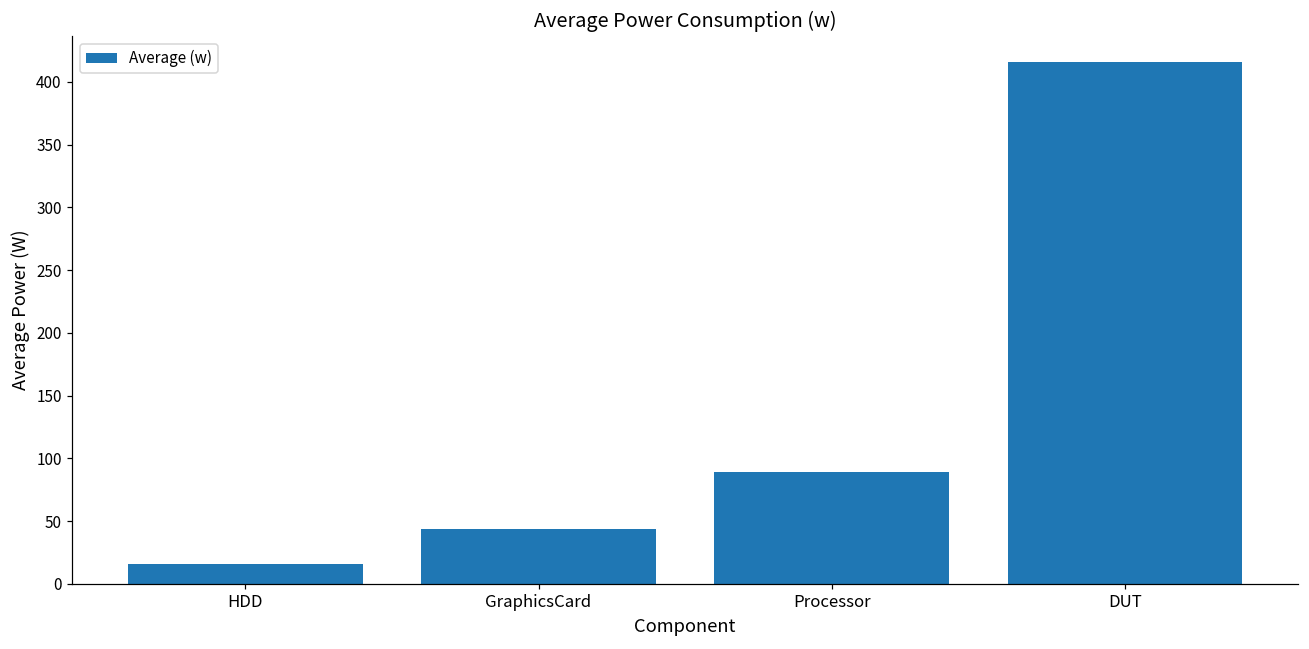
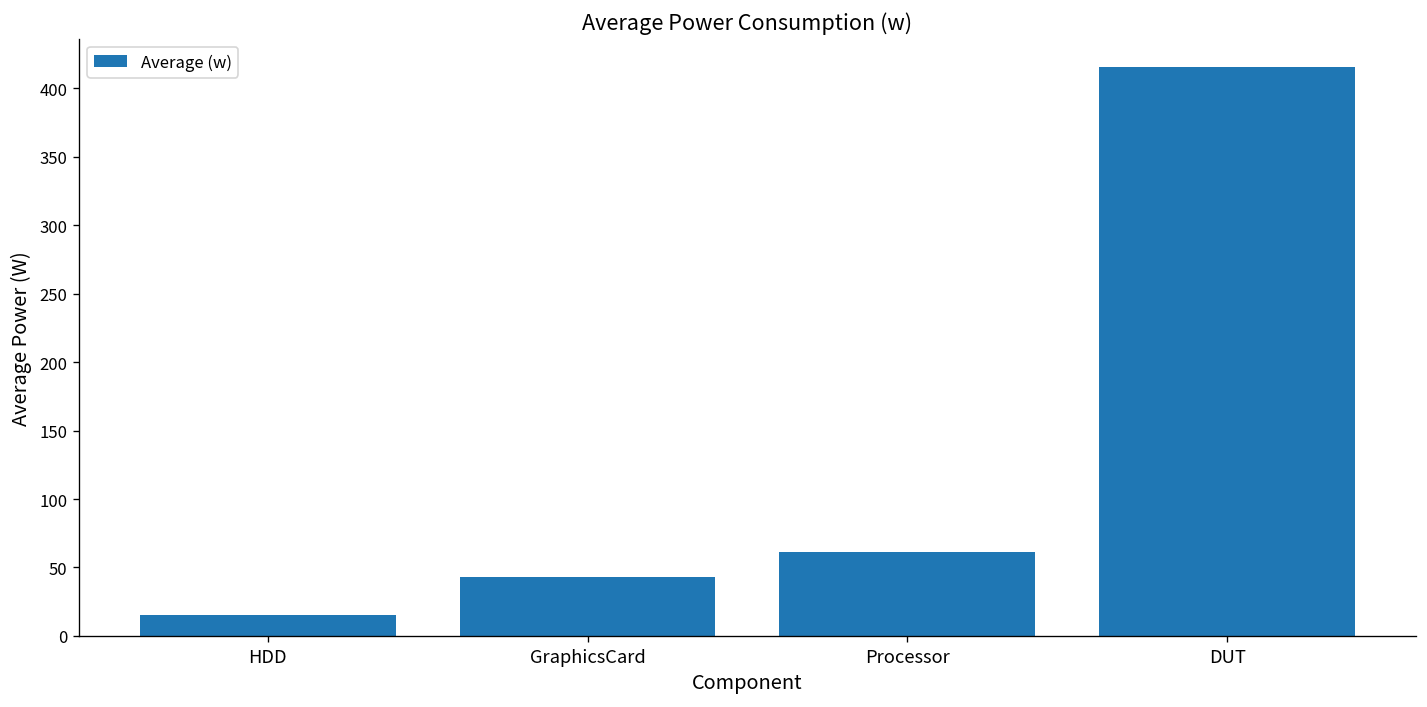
Processor: 89 -> 62
